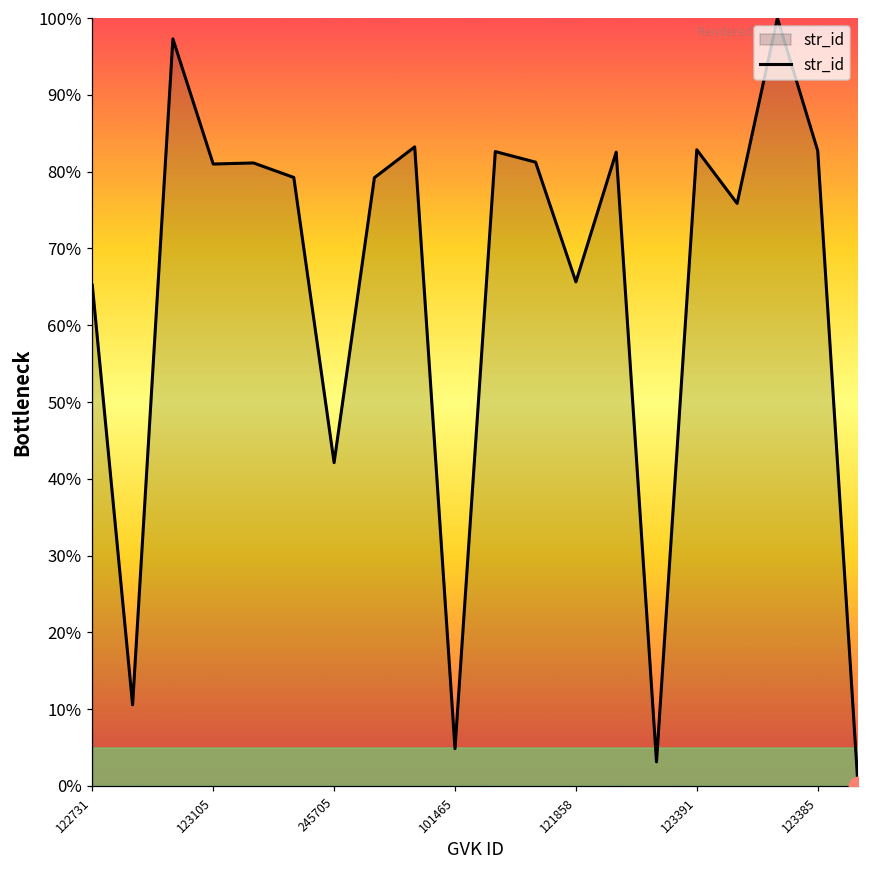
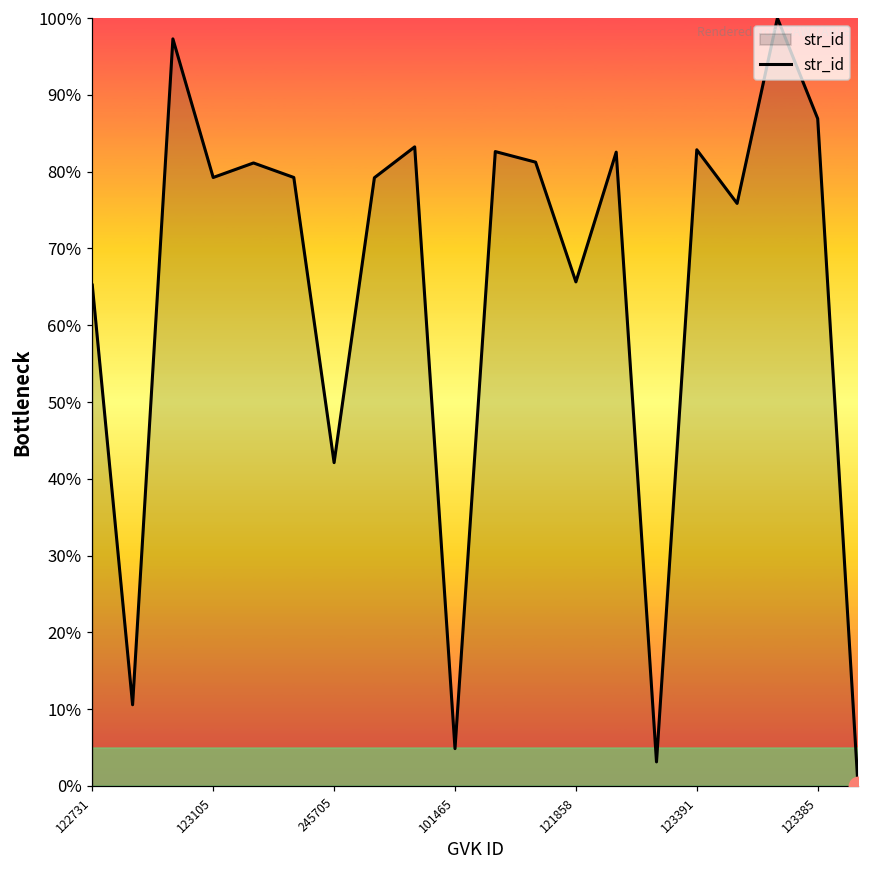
str_id, 123105: 81% -> 79%
str_id, 123385: 83% -> 87%
